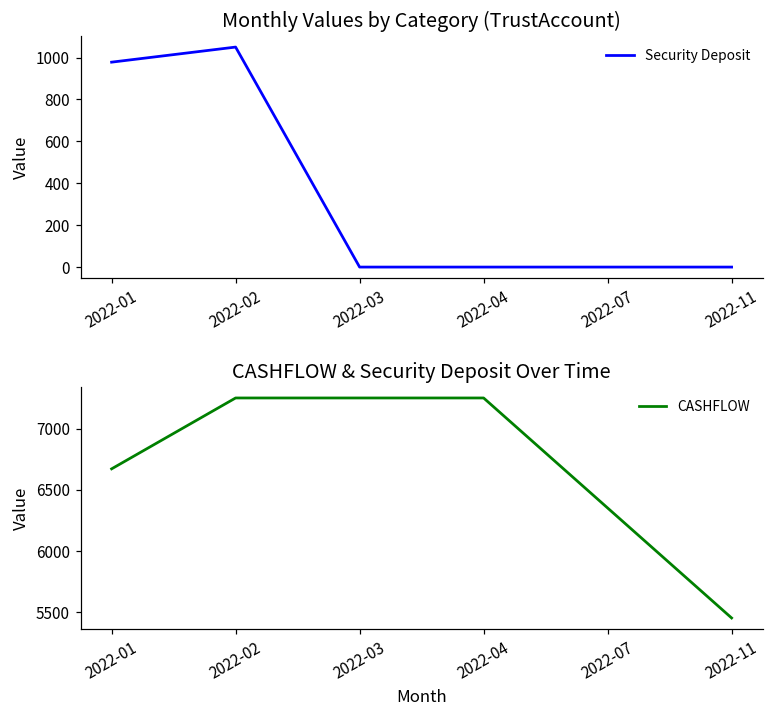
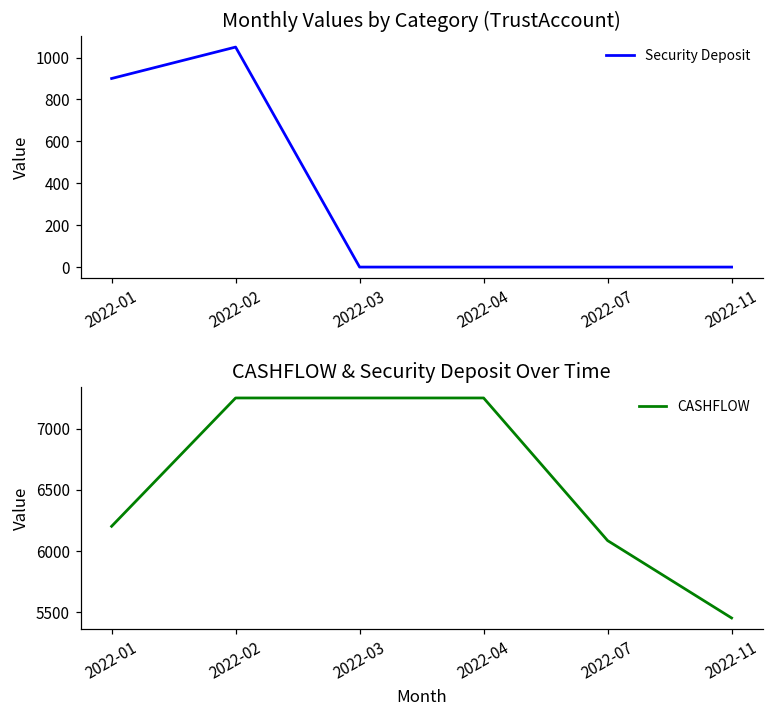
Monthly Values by Category (TrustAccount), 2022-01: 980 -> 900
CASHFLOW & Security Deposit Over Time, 2022-01: 6670 -> 6200
CASHFLOW & Security Deposit Over Time, 2022-07: 6350 -> 6080
